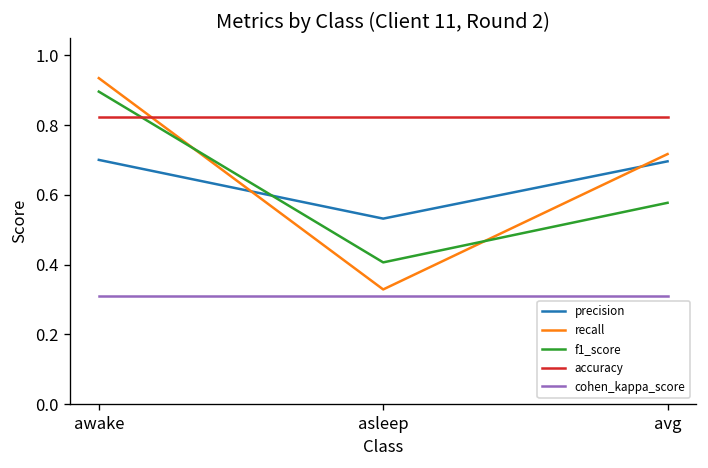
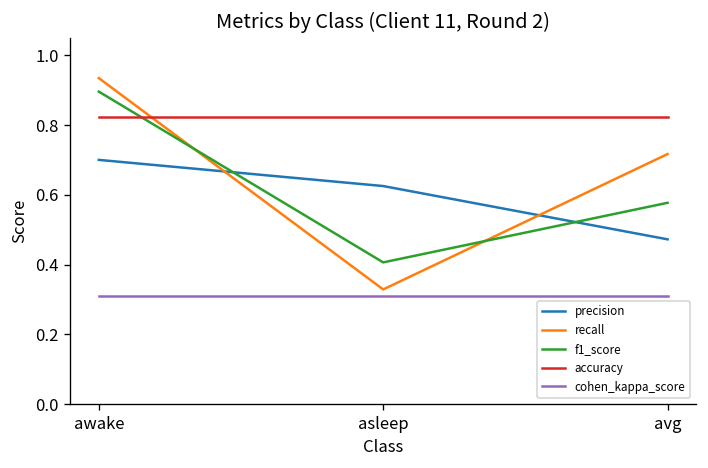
precision, asleep: 0.53 -> 0.63
precision, avg: 0.70 -> 0.47
